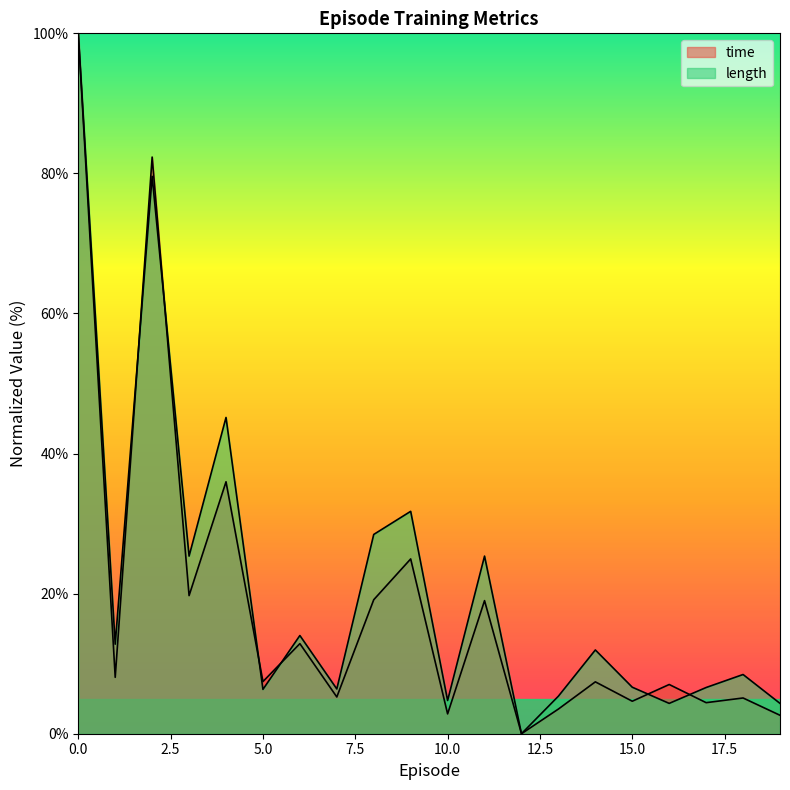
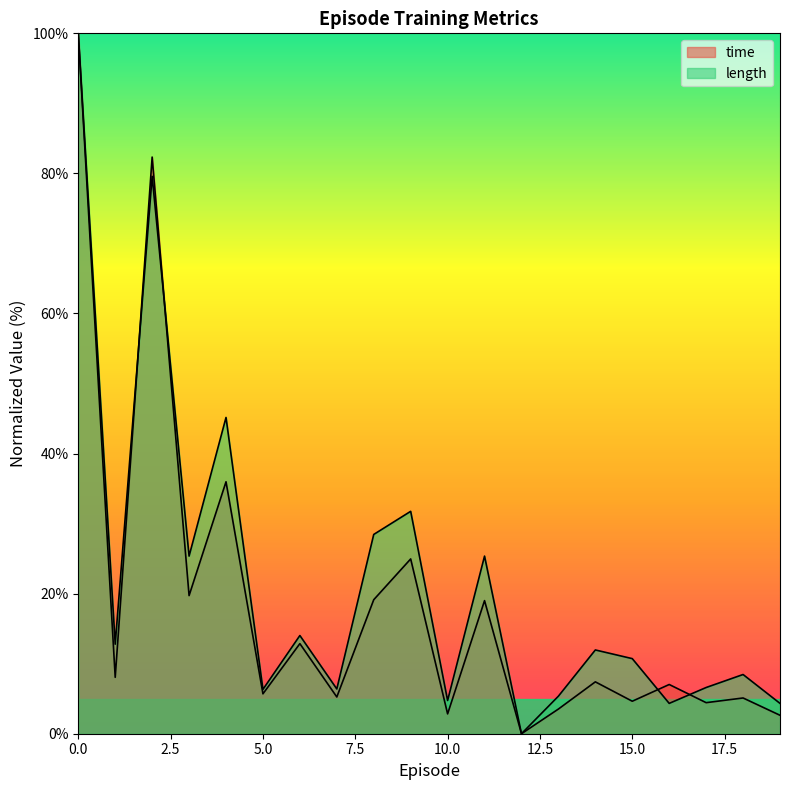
time, 5.0: 7% -> 6%
length, 15.0: 7% -> 11%
